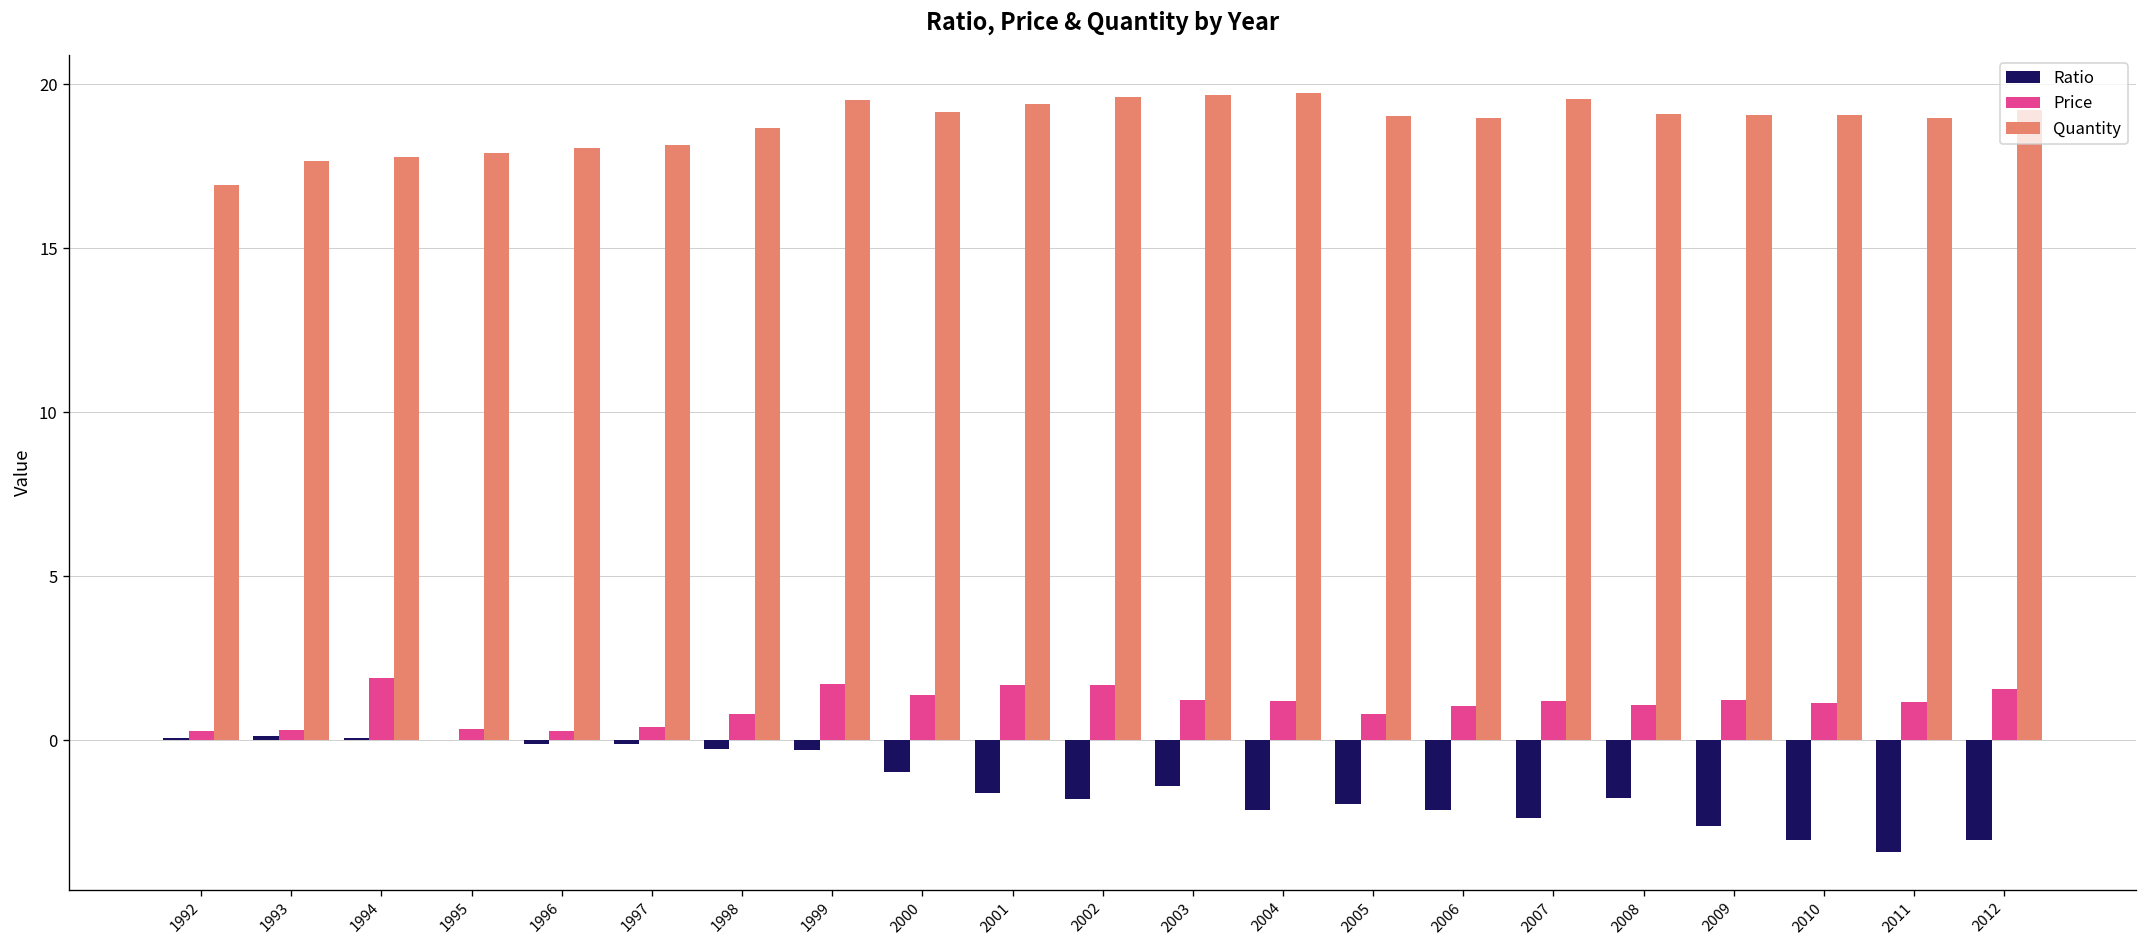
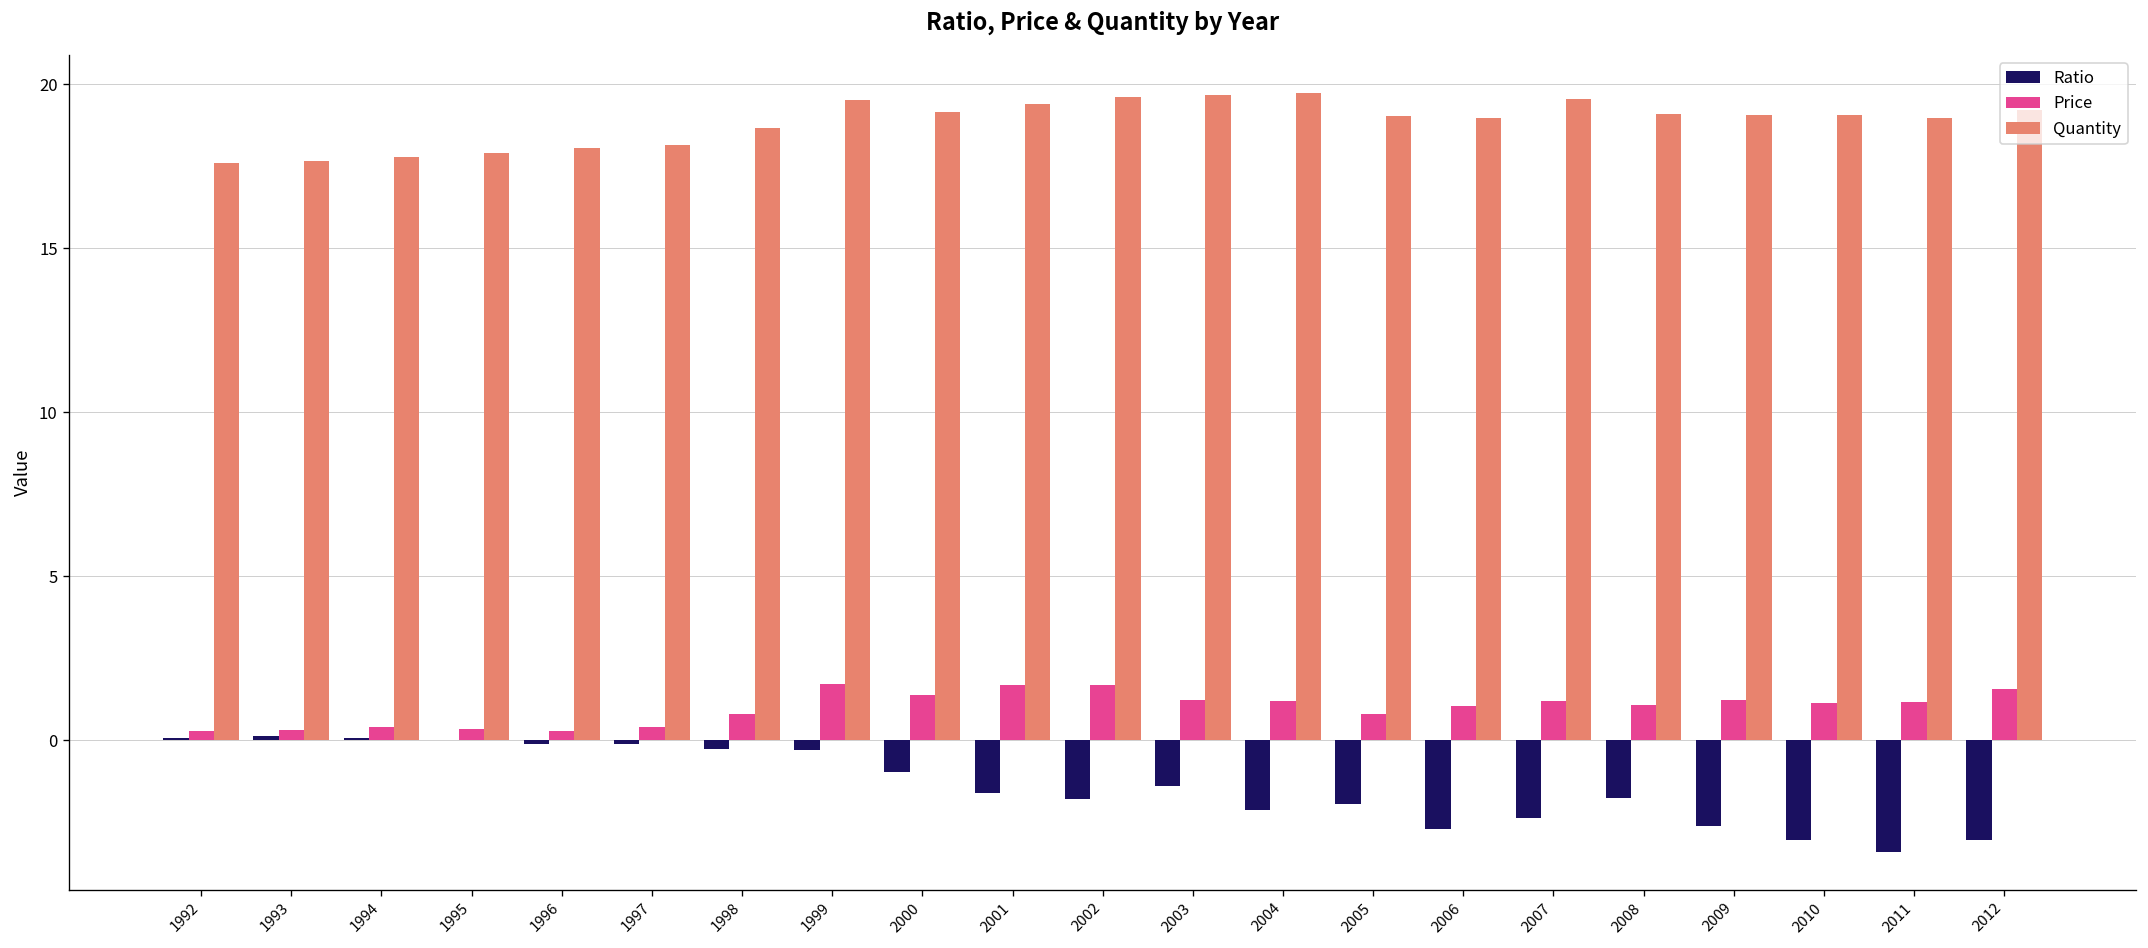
Quantity, 1992: 16.9 -> 17.6
Price, 1994: 1.9 -> 0.4
Ratio, 2006: -2.1 -> -2.7
